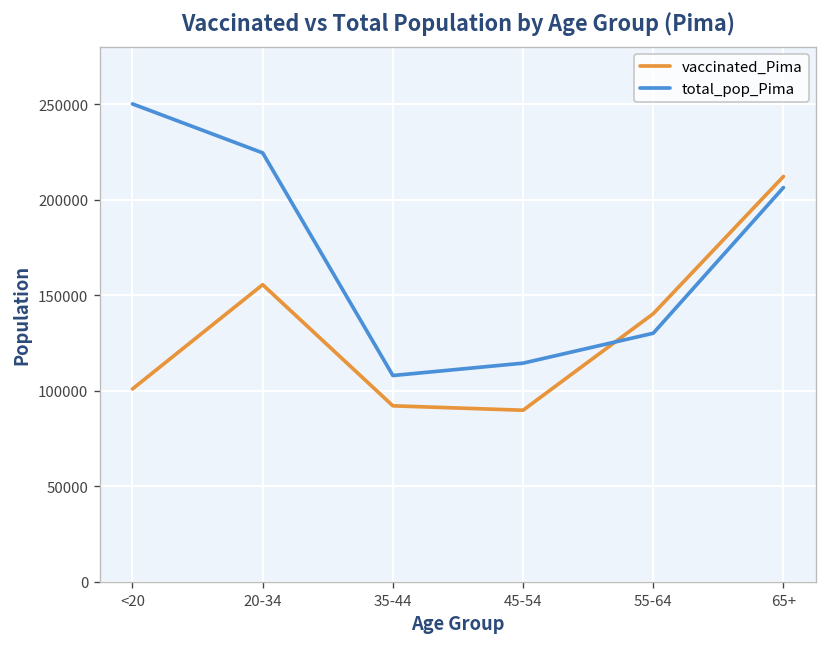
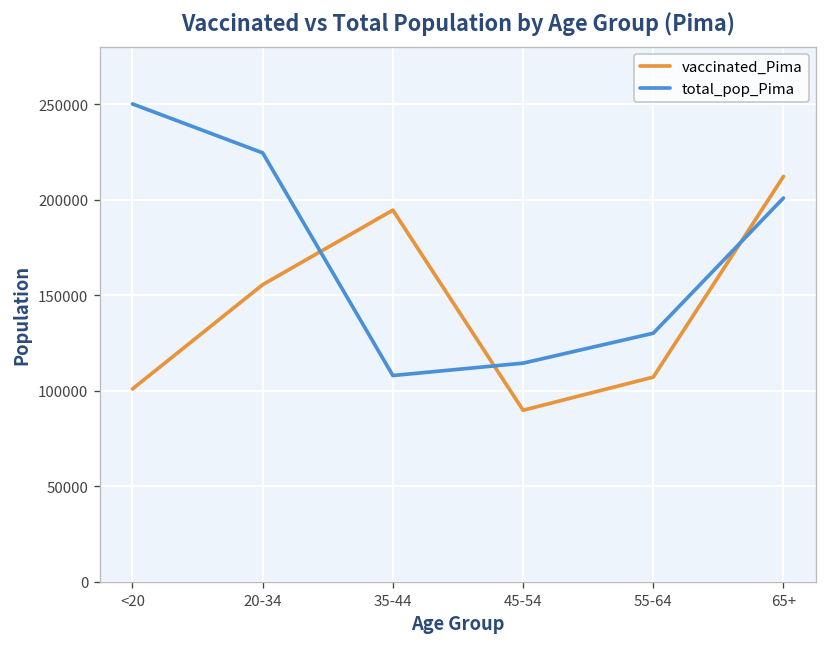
vaccinated_Pima, 35-44: 92000 -> 195000
vaccinated_Pima, 55-64: 140000 -> 107000
total_pop_Pima, 65+: 206000 -> 201000
